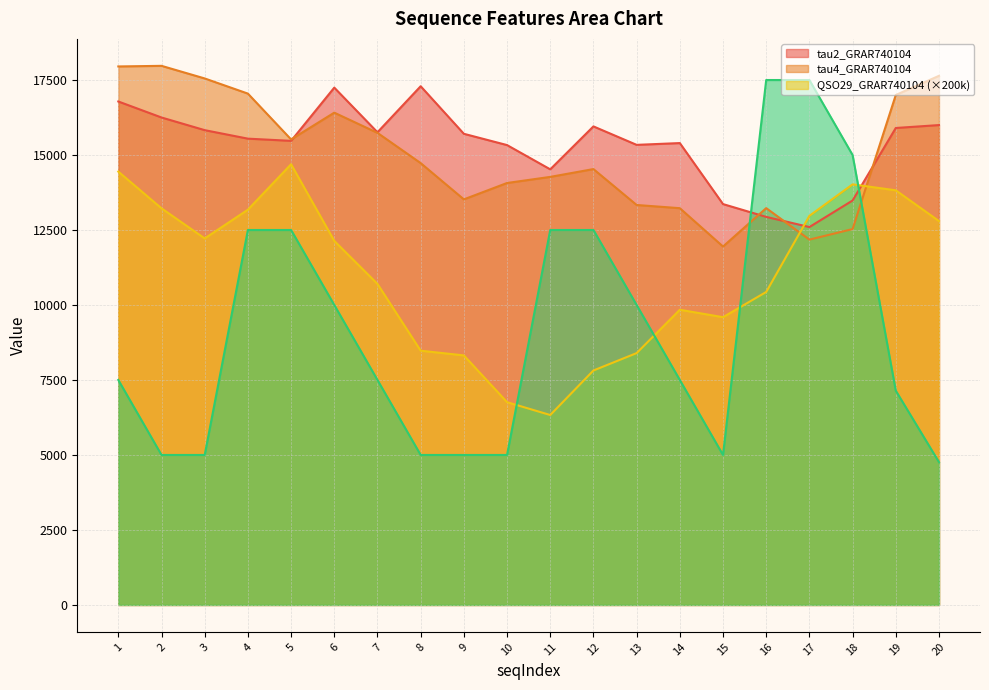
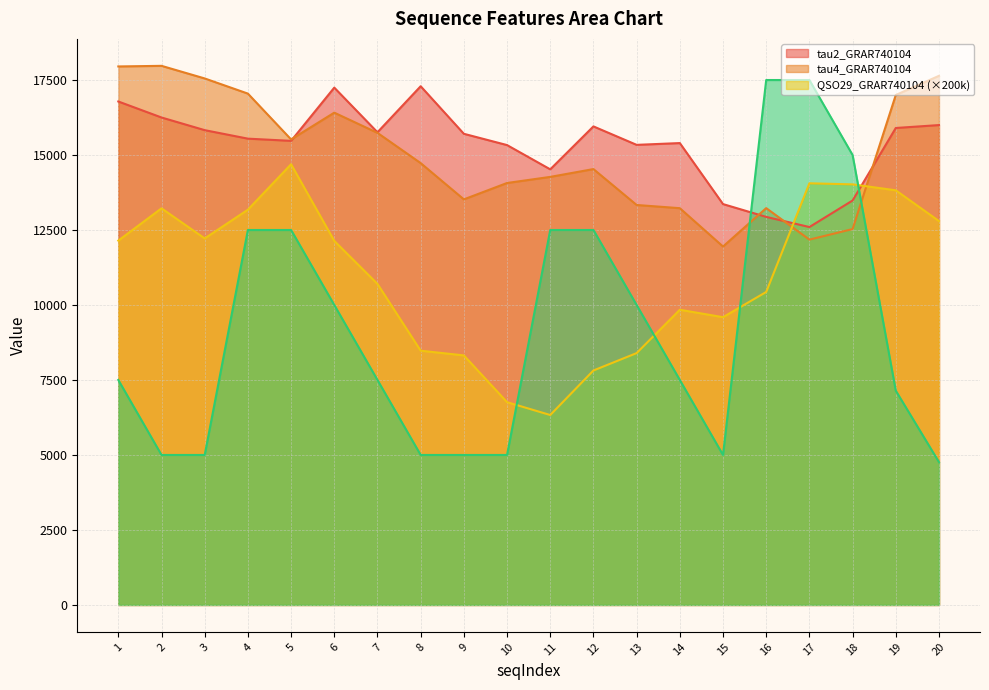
QSO29_GRAR740104 (×200k), 1: 14400 -> 12100
QSO29_GRAR740104 (×200k), 17: 13000 -> 14100
